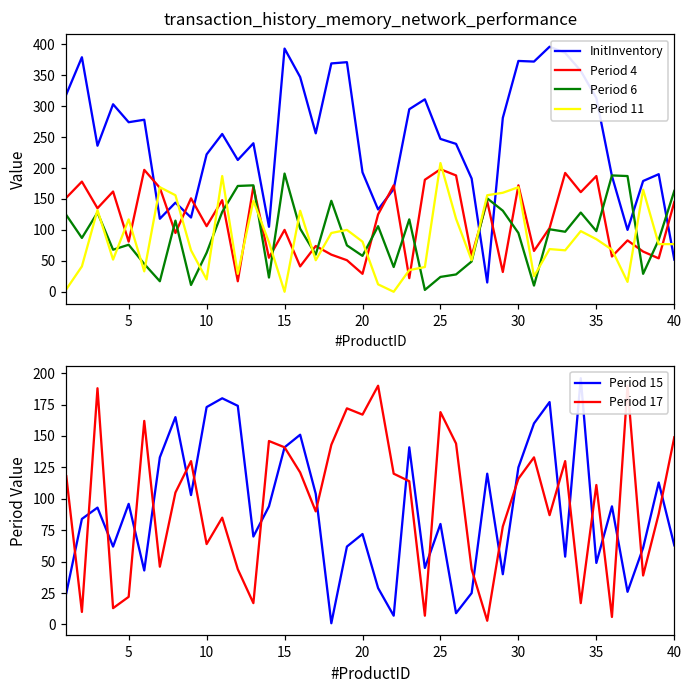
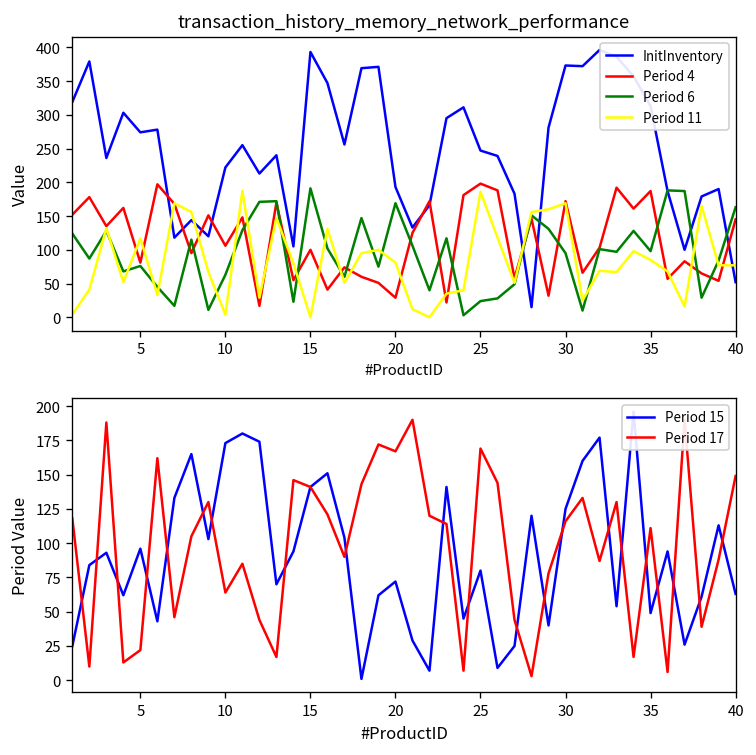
transaction_history_memory_network_performance, Period 11, 10: 20 -> 0
transaction_history_memory_network_performance, Period 6, 20: 60 -> 170
transaction_history_memory_network_performance, Period 11, 25: 210 -> 190
